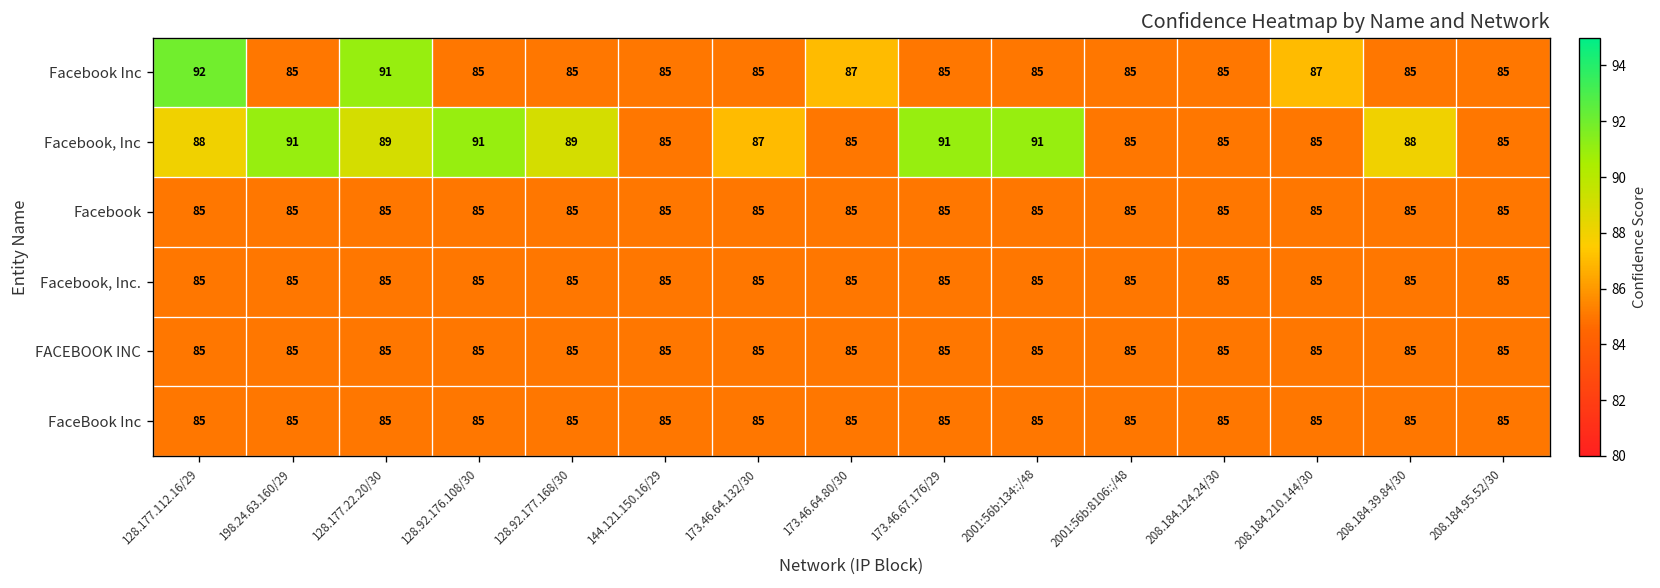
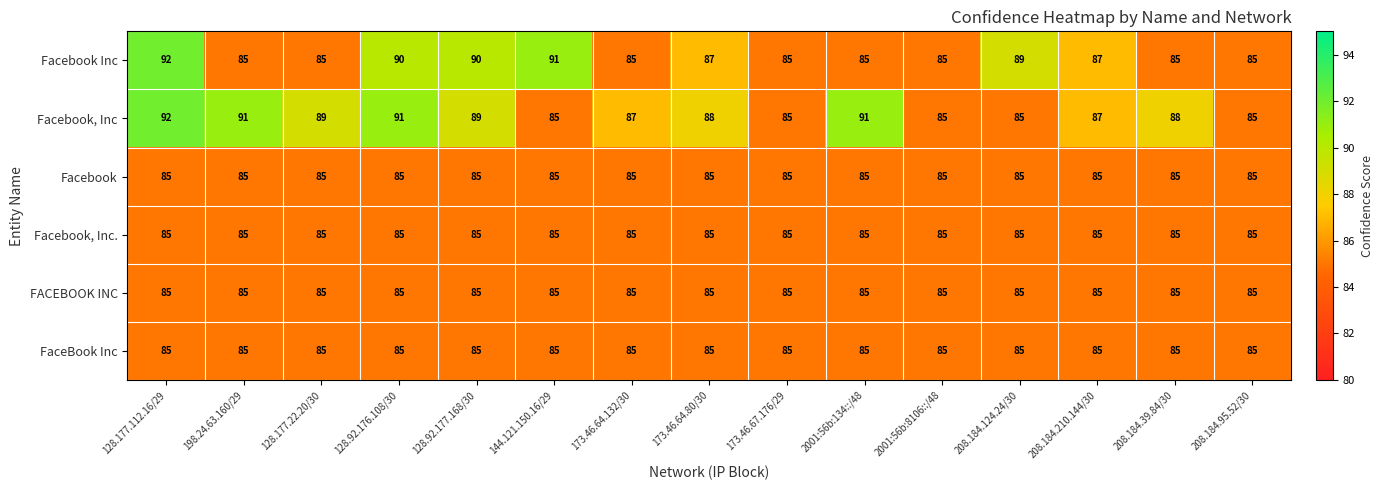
Facebook Inc, 128.177.22.20/30: 91 -> 85
Facebook Inc, 128.92.176.108/30: 85 -> 90
Facebook Inc, 128.92.177.168/30: 85 -> 90
Facebook Inc, 144.121.150.16/29: 85 -> 91
Facebook Inc, 208.184.124.24/30: 85 -> 89
Facebook, Inc, 128.177.112.16/29: 88 -> 92
Facebook, Inc, 173.46.64.80/30: 85 -> 88
Facebook, Inc, 173.46.67.176/29: 91 -> 85
Facebook, Inc, 208.184.210.144/30: 85 -> 87
